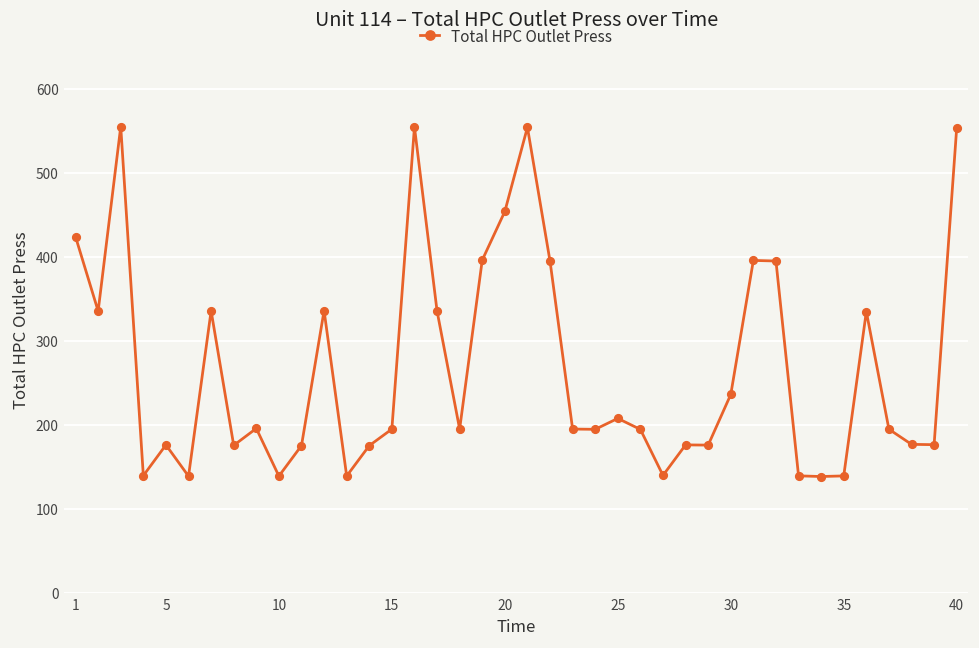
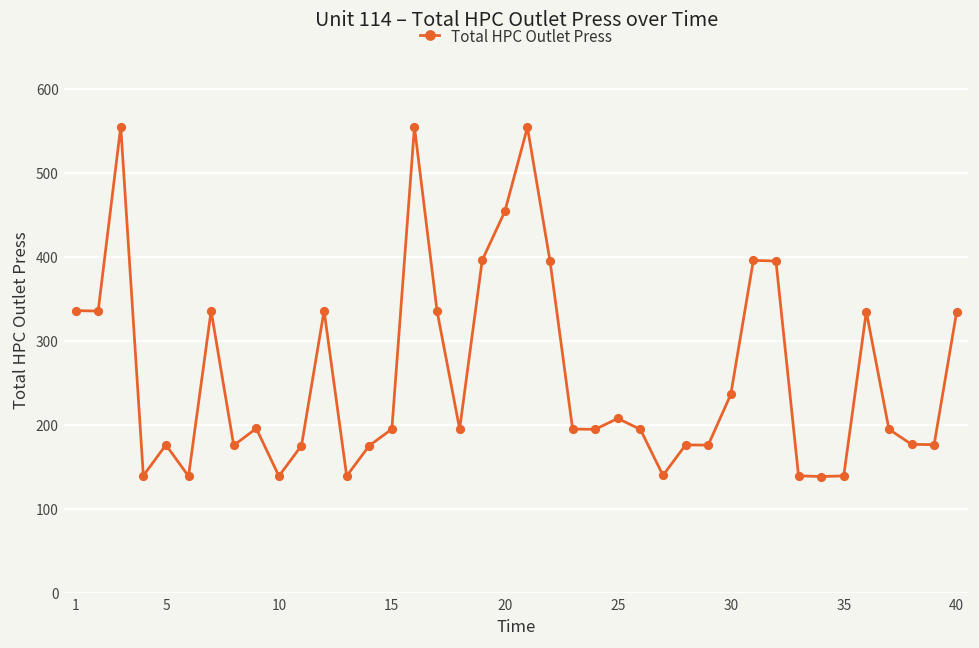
1: 420 -> 340
40: 550 -> 330
